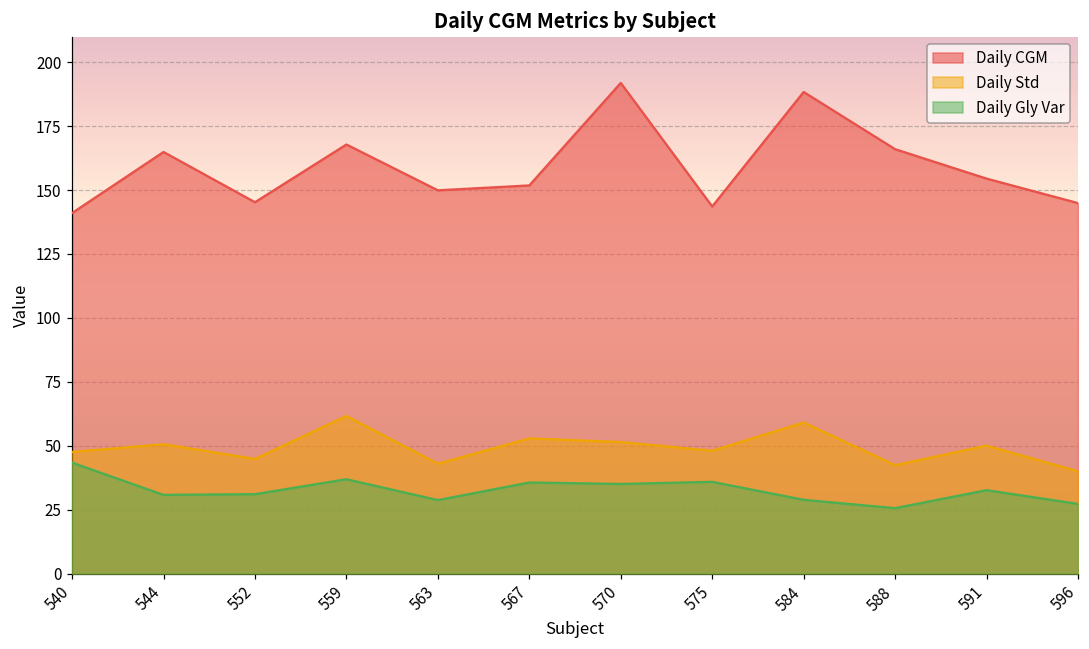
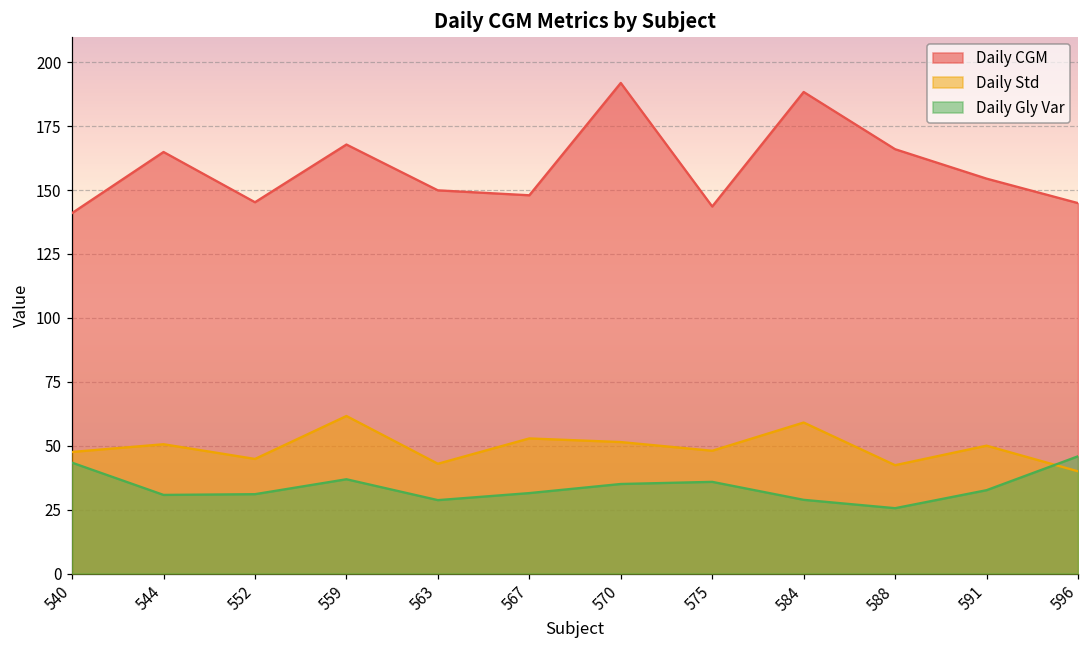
Daily CGM, 567: 152 -> 148
Daily Gly Var, 567: 36 -> 31
Daily Gly Var, 596: 27 -> 46
